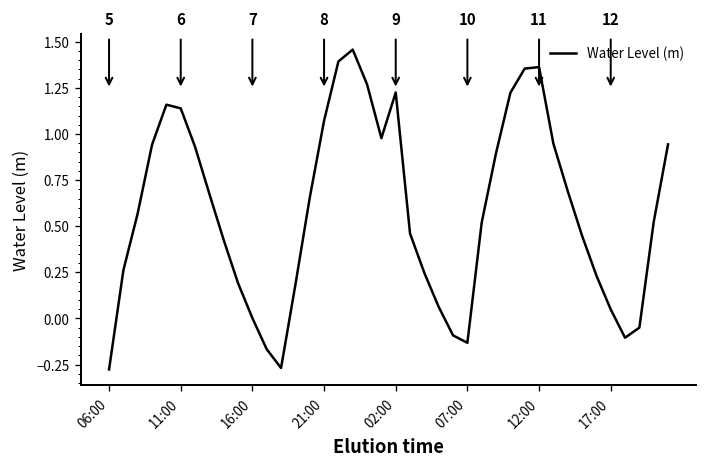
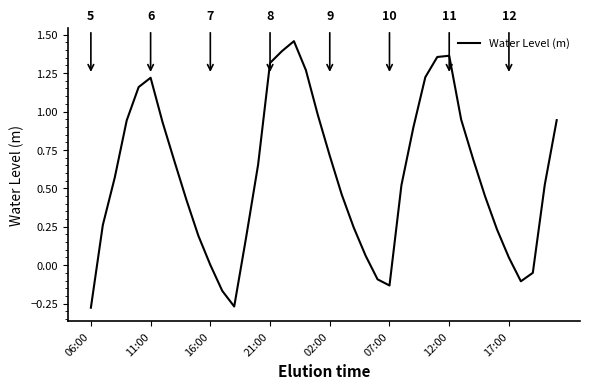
11:00: 1.14 -> 1.22
21:00: 1.07 -> 1.32
02:00: 1.23 -> 0.71
